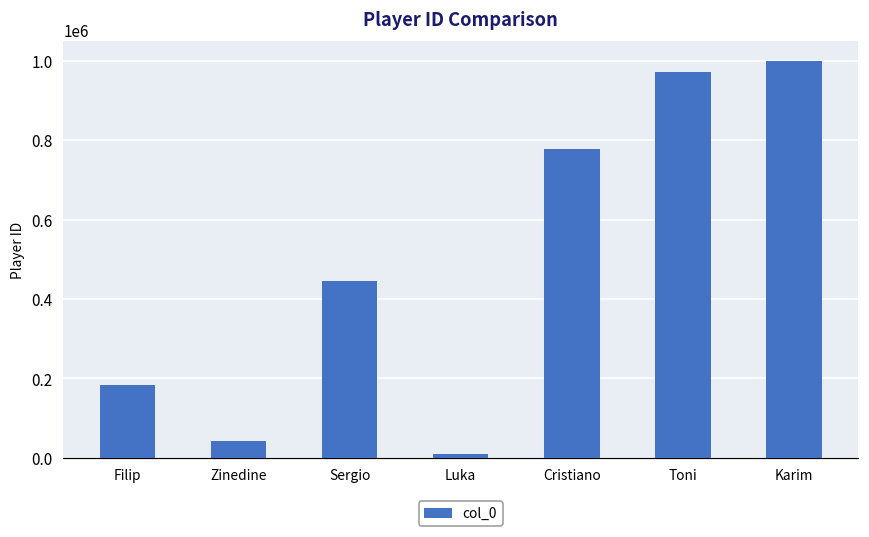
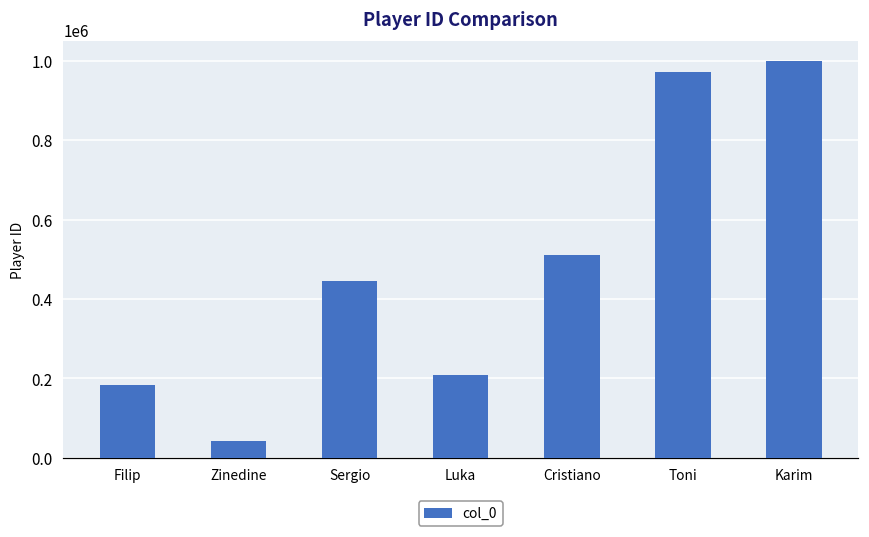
Luka: 10000 -> 210000
Cristiano: 780000 -> 510000
